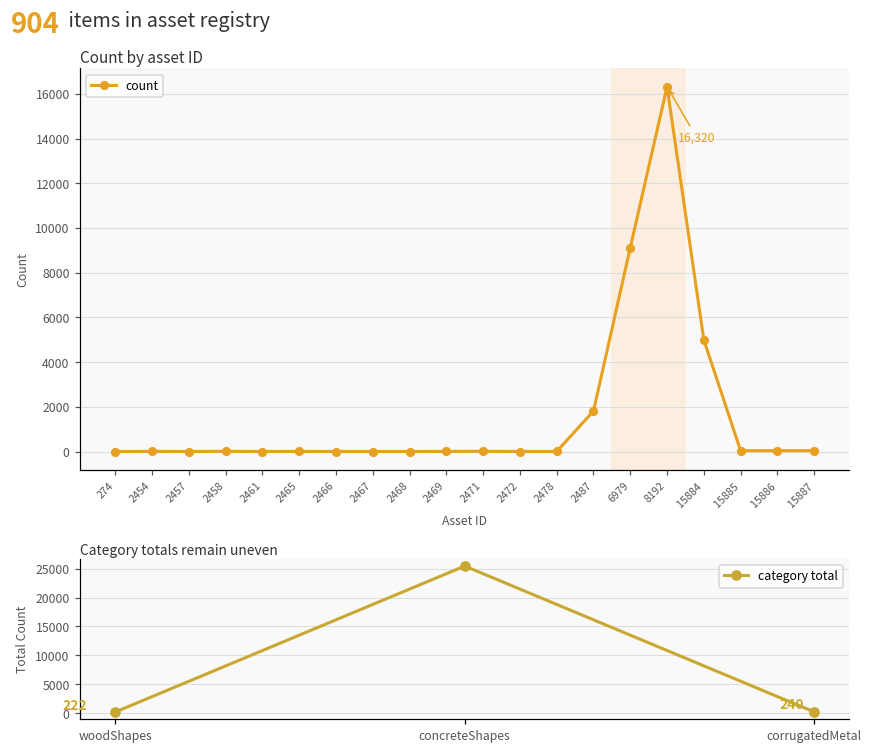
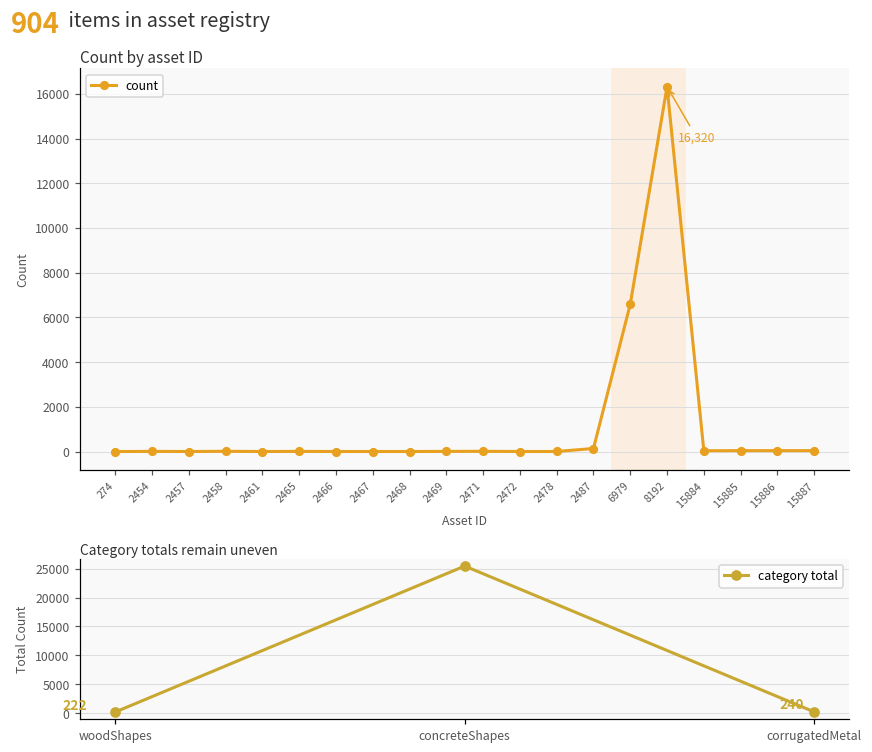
Count by asset ID, 2487: 1800 -> 100
Count by asset ID, 6979: 9100 -> 6600
Count by asset ID, 15884: 5000 -> 0
